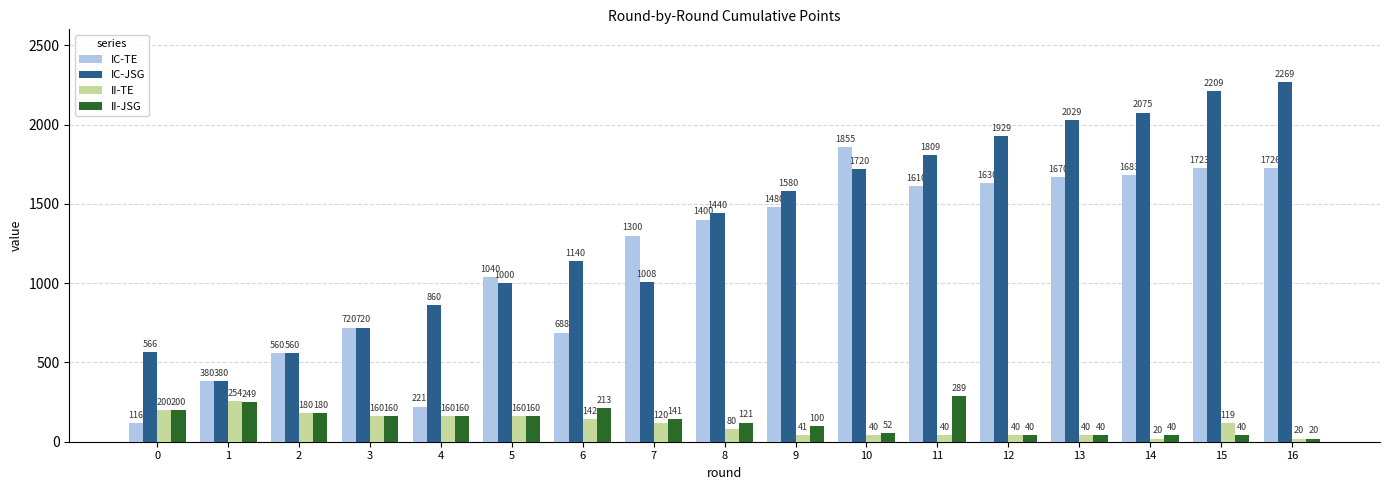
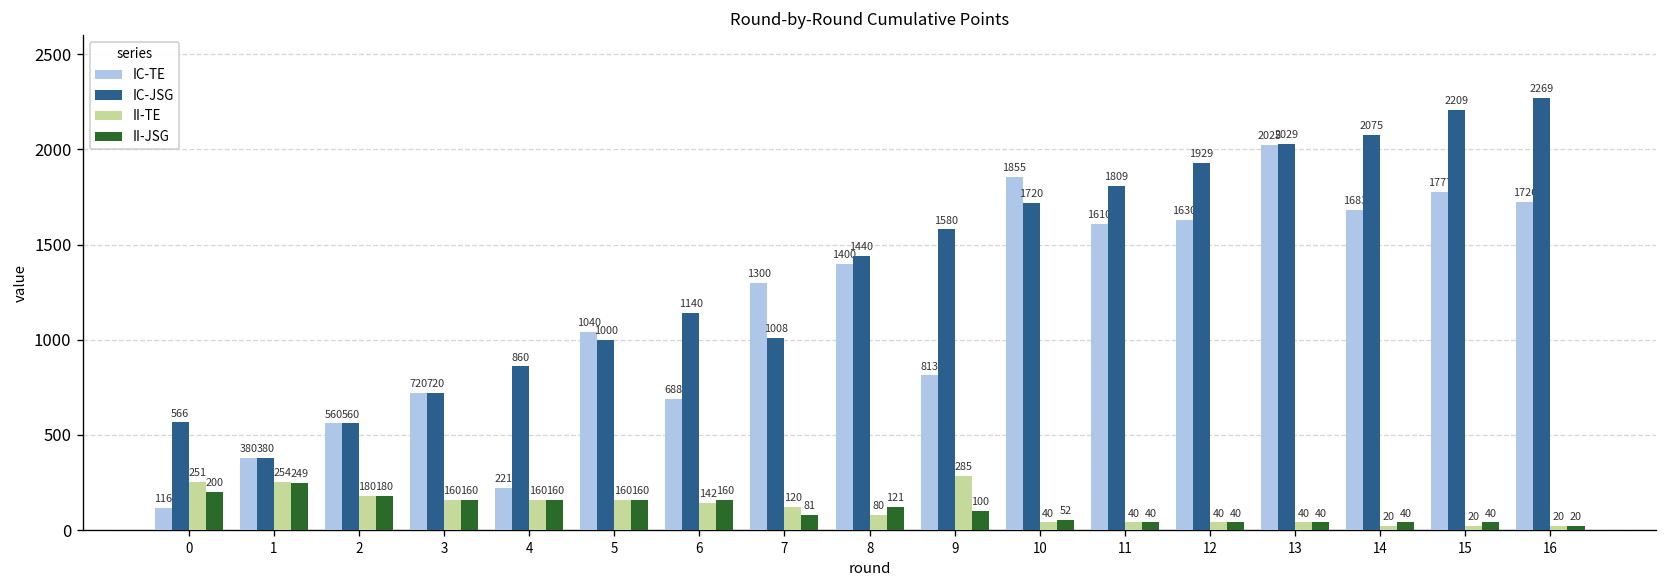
II-TE, 0: 200 -> 251
II-JSG, 6: 213 -> 160
II-JSG, 7: 141 -> 81
IC-TE, 9: 1480 -> 813
II-TE, 9: 41 -> 285
II-JSG, 11: 289 -> 40
IC-TE, 13: 1670 -> 2025
IC-TE, 15: 1723 -> 1777
II-TE, 15: 119 -> 20
